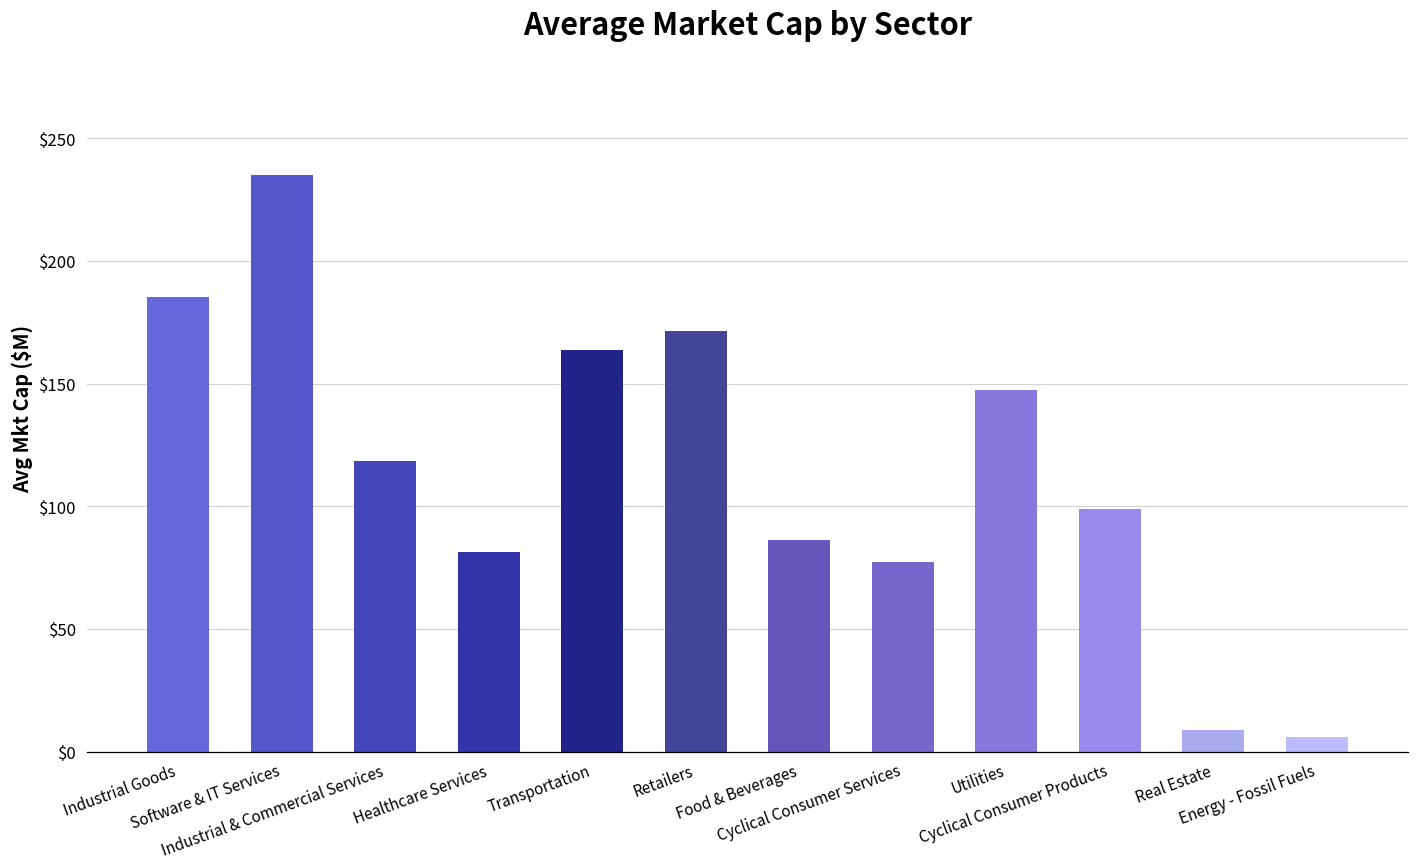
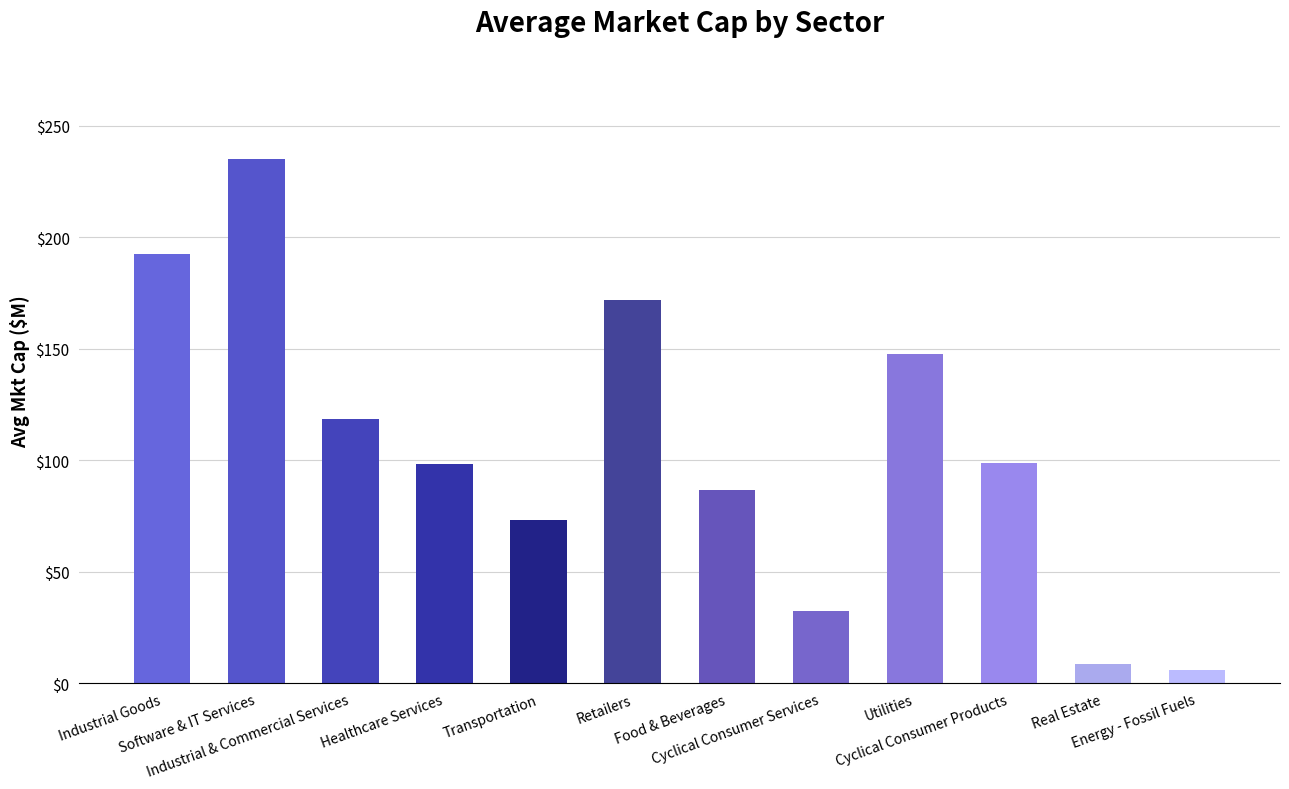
Industrial Goods: $185 -> $192
Healthcare Services: $81 -> $98
Transportation: $164 -> $73
Cyclical Consumer Services: $77 -> $32
